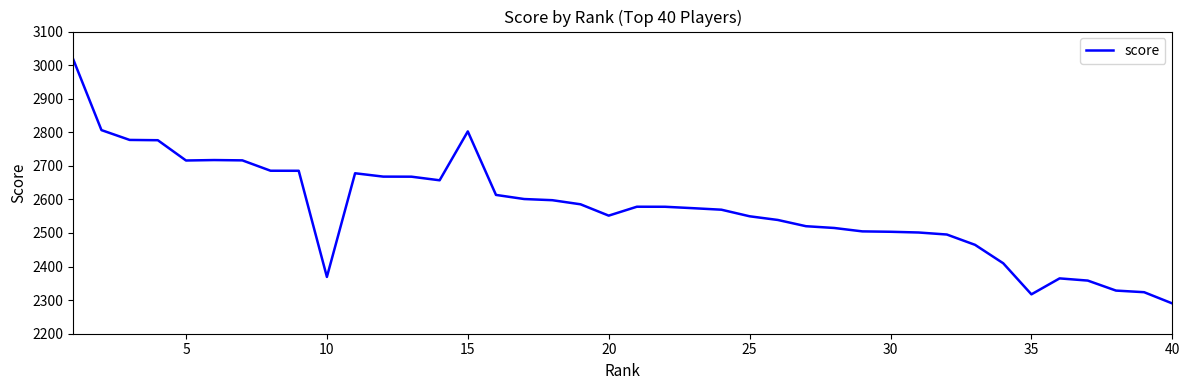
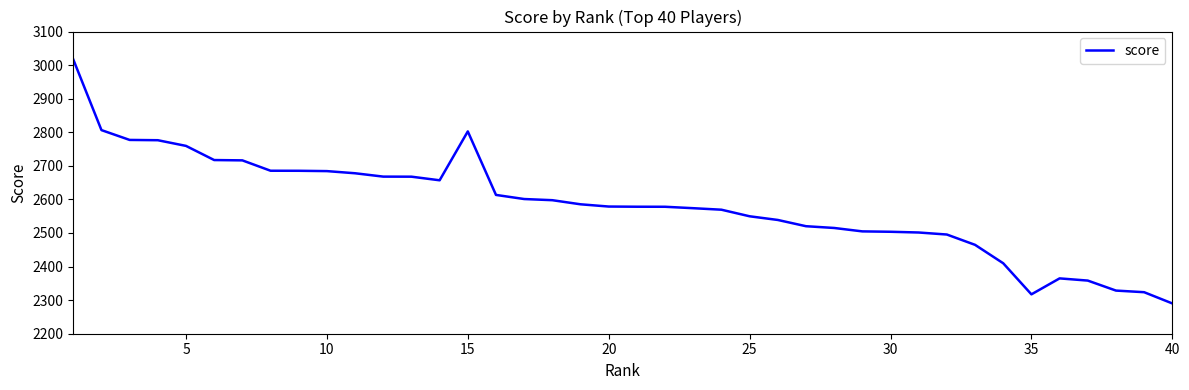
5: 2720 -> 2760
10: 2370 -> 2680
20: 2550 -> 2580
